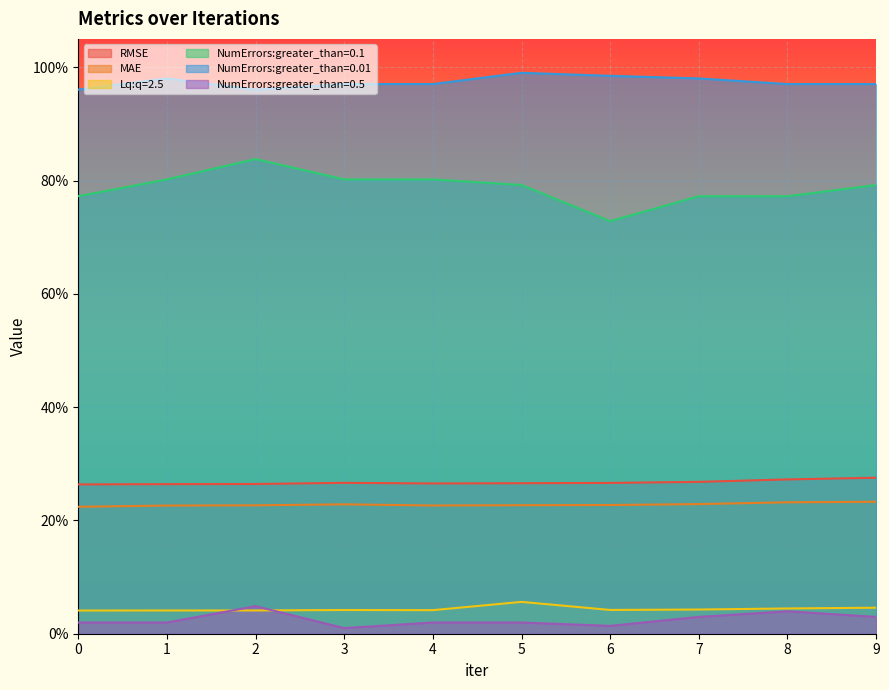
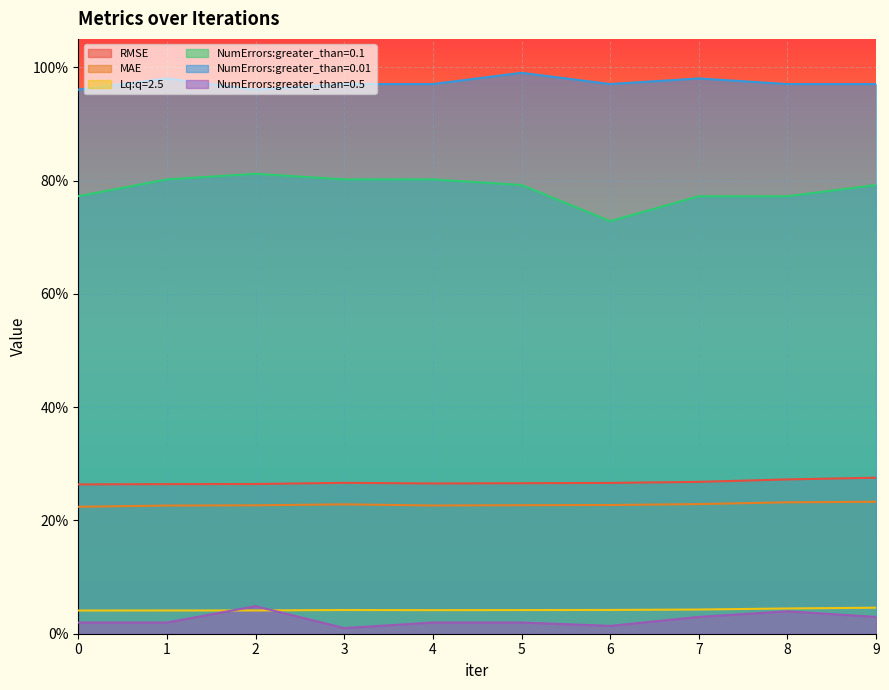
NumErrors:greater_than=0.1, 2: 84% -> 81%
Lq:q=2.5, 5: 6% -> 4%
NumErrors:greater_than=0.01, 6: 98% -> 97%
